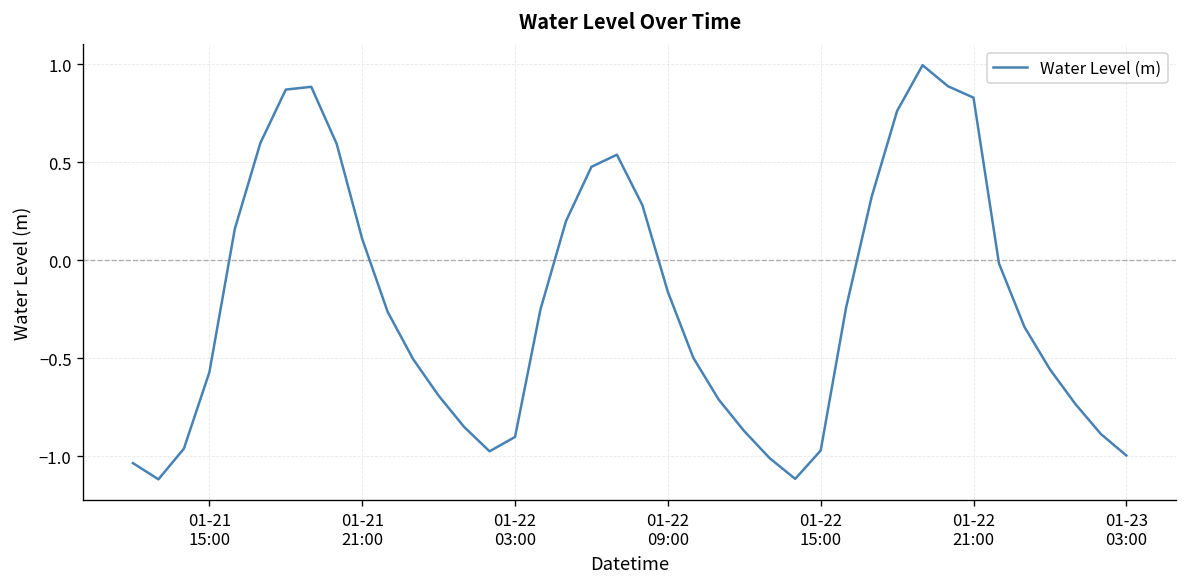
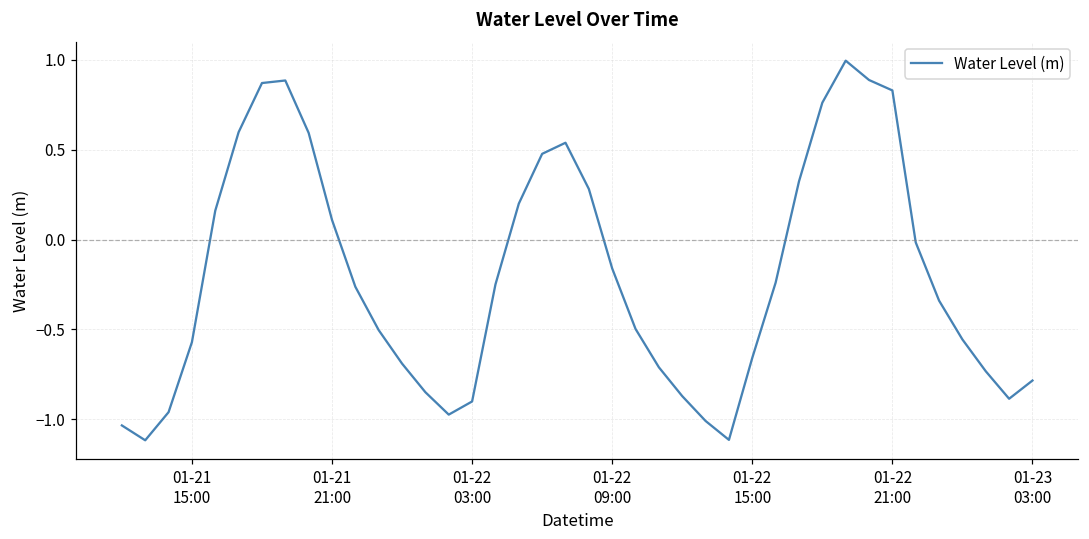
01-22 15:00: -0.97 -> -0.66
01-23 03:00: -1.00 -> -0.78
